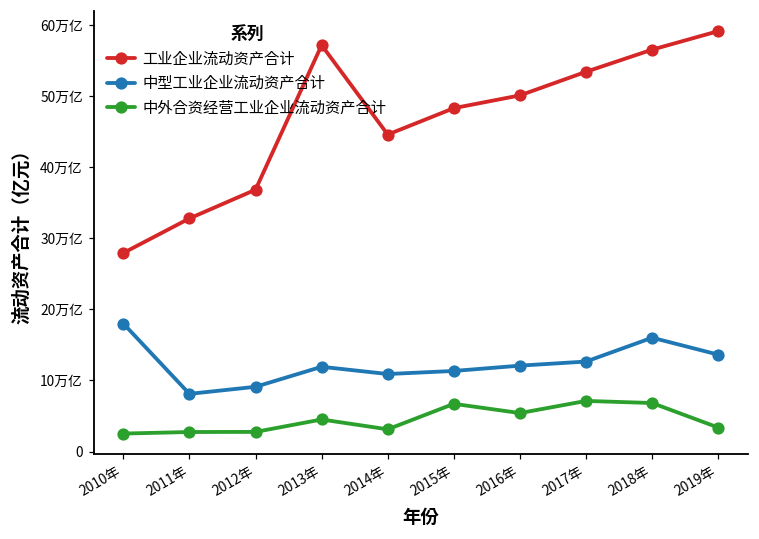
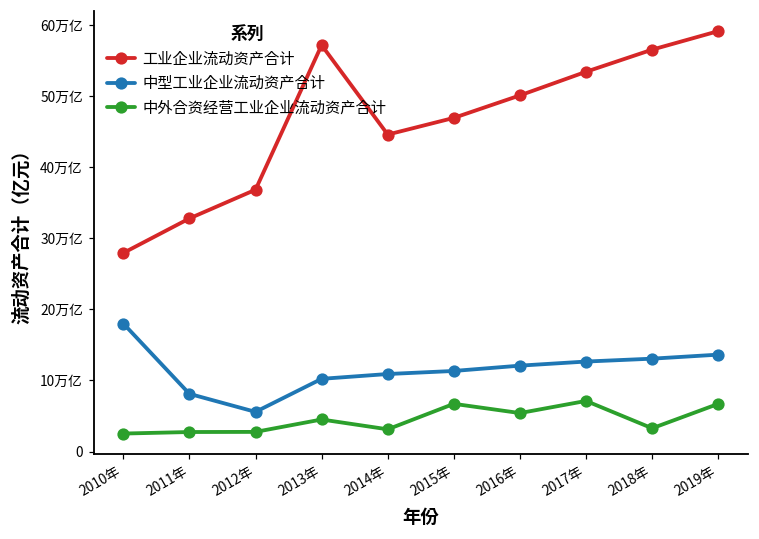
中型工业企业流动资产合计, 2012年: 9万亿 -> 6万亿
中型工业企业流动资产合计, 2013年: 12万亿 -> 10万亿
工业企业流动资产合计, 2015年: 48万亿 -> 47万亿
中型工业企业流动资产合计, 2018年: 16万亿 -> 13万亿
中外合资经营工业企业流动资产合计, 2018年: 7万亿 -> 3万亿
中外合资经营工业企业流动资产合计, 2019年: 3万亿 -> 7万亿
